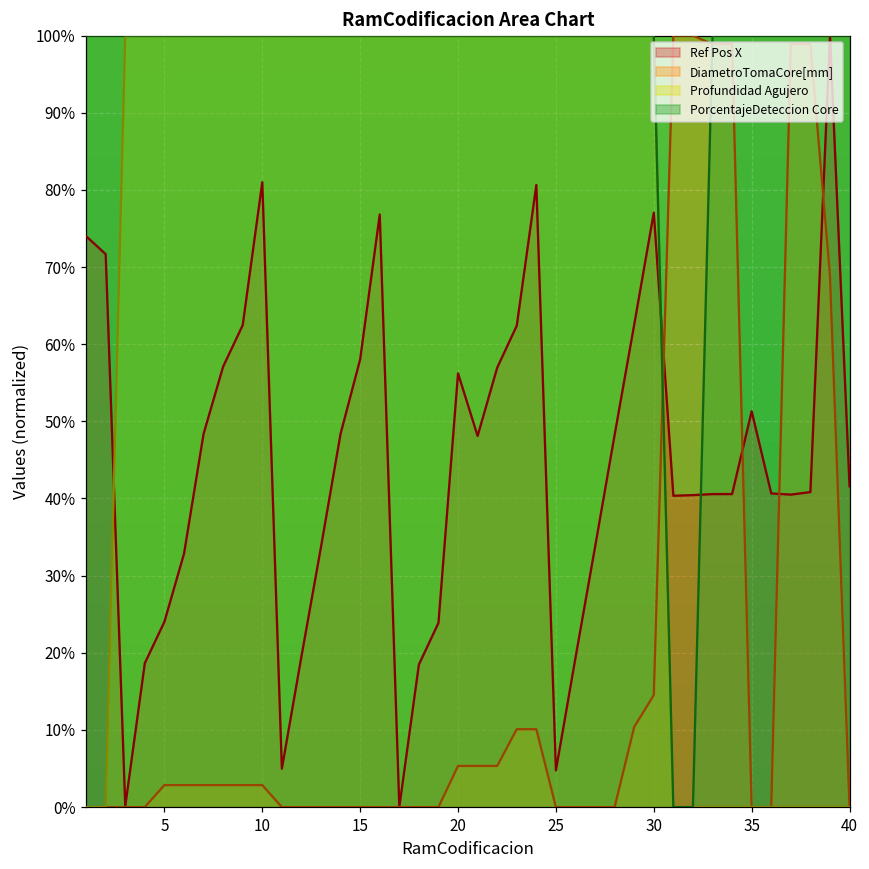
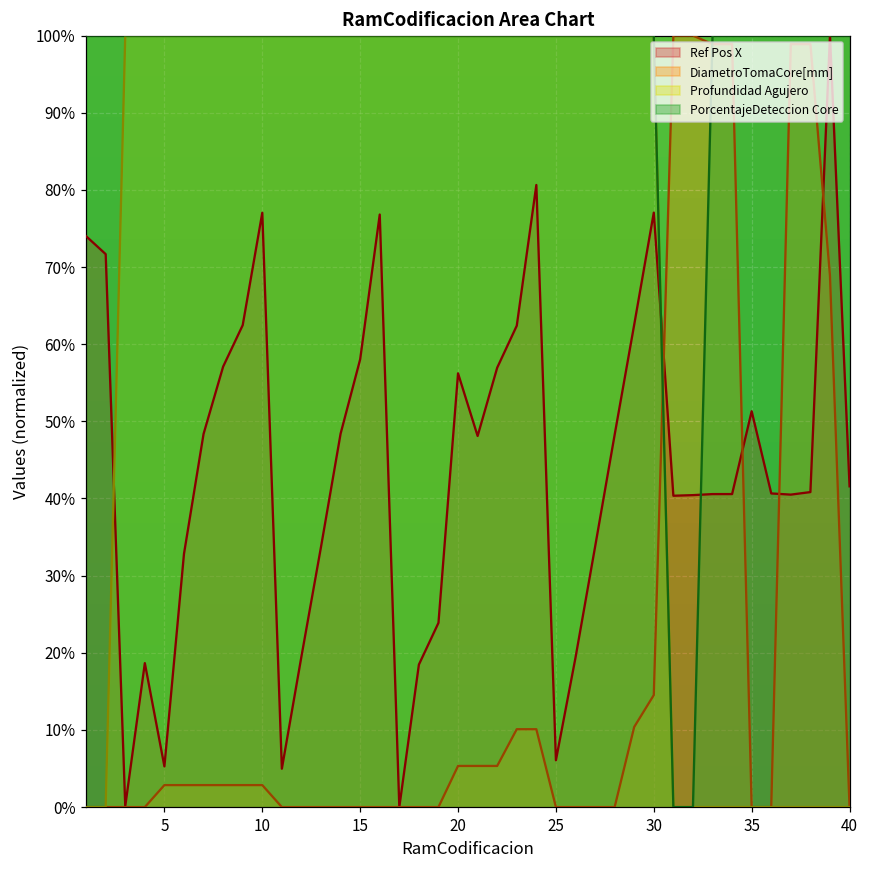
Ref Pos X, 5: 24% -> 5%
Ref Pos X, 10: 81% -> 77%
Ref Pos X, 25: 5% -> 6%
